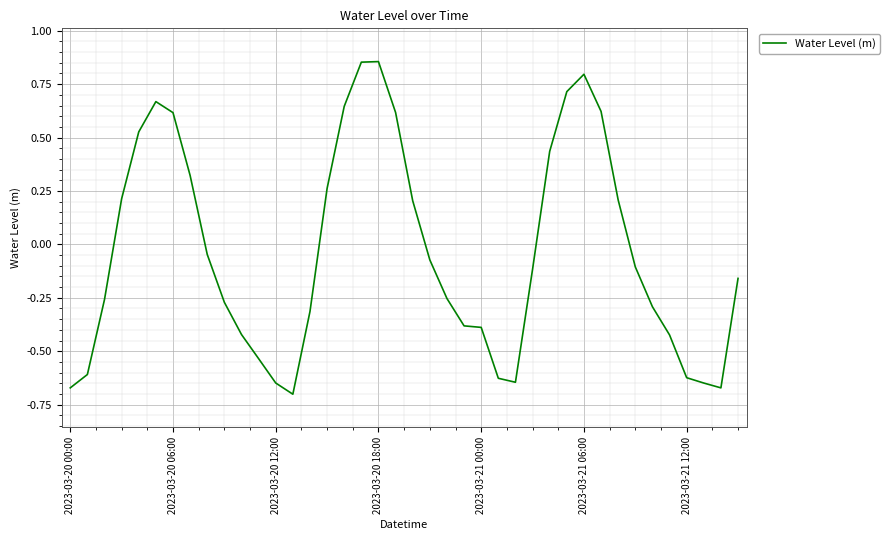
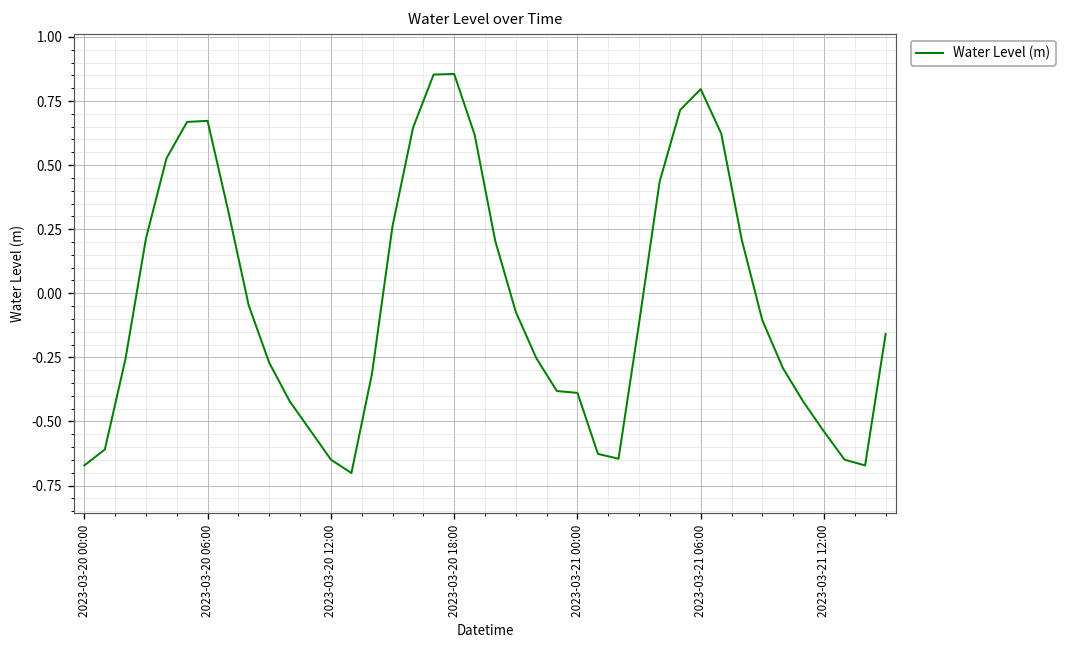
2023-03-20 06:00: 0.62 -> 0.67
2023-03-21 12:00: -0.62 -> -0.54
